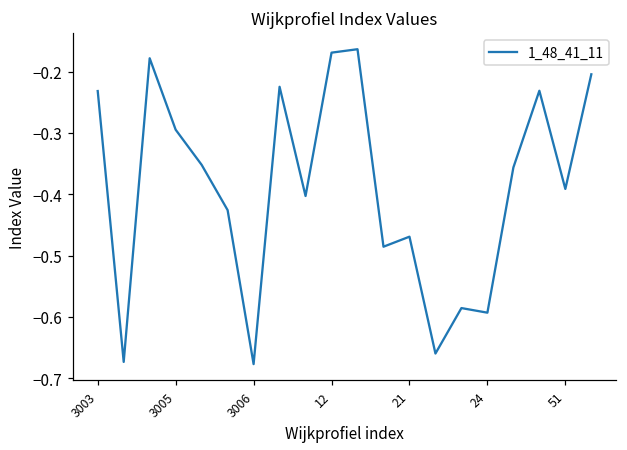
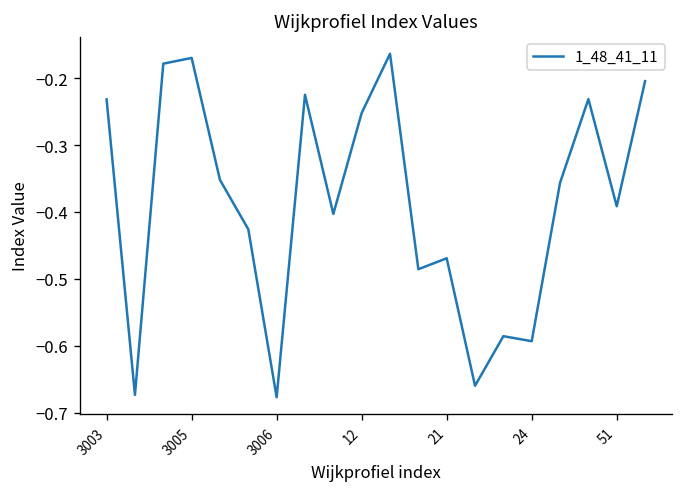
3005: -0.29 -> -0.17
12: -0.17 -> -0.25
